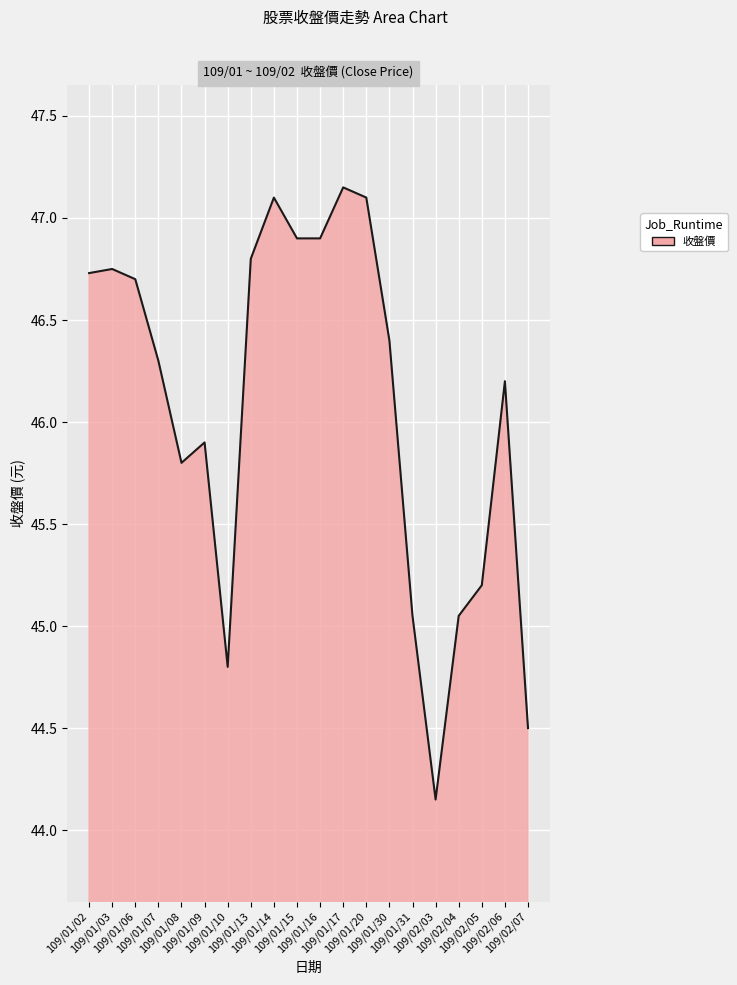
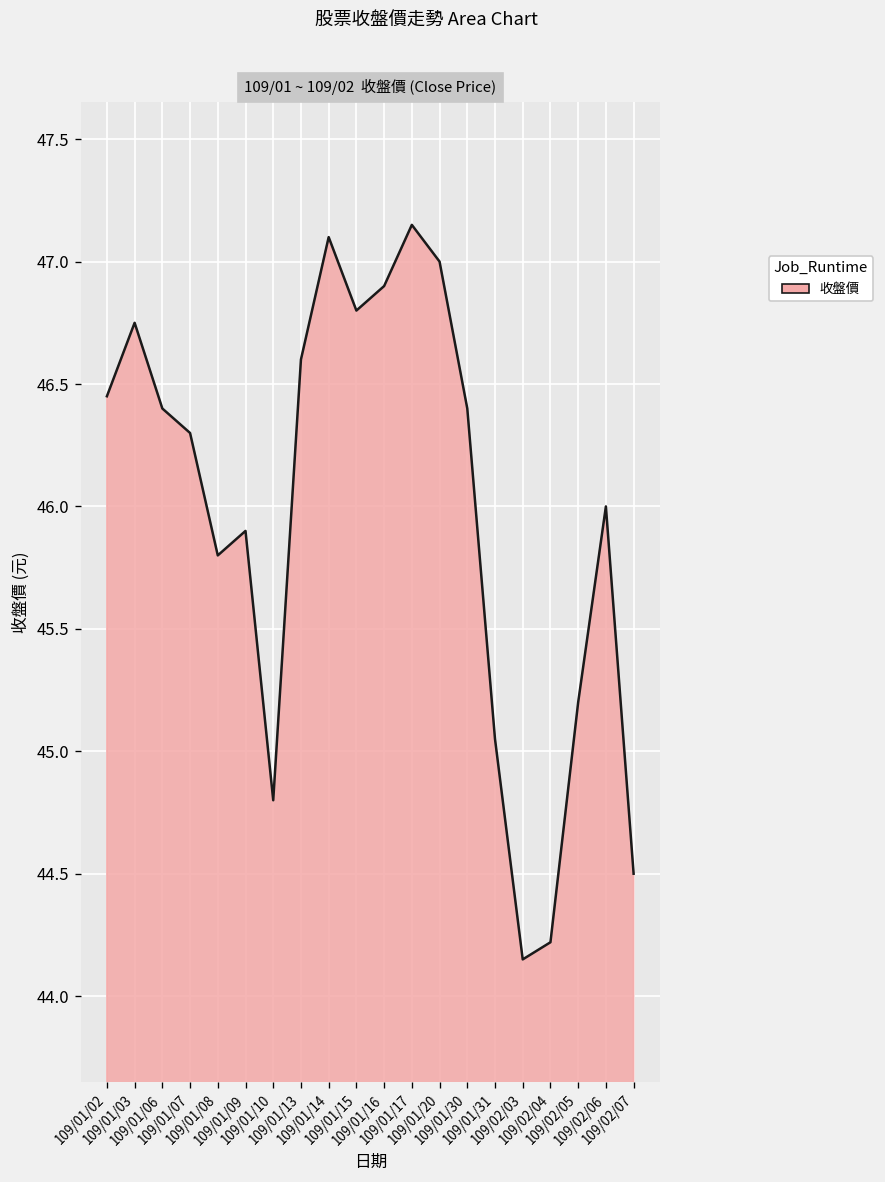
109/01/02: 46.73 -> 46.45
109/01/06: 46.7 -> 46.4
109/01/13: 46.8 -> 46.6
109/01/15: 46.9 -> 46.8
109/01/20: 47.1 -> 47.0
109/02/04: 45.05 -> 44.22
109/02/06: 46.2 -> 46.0
